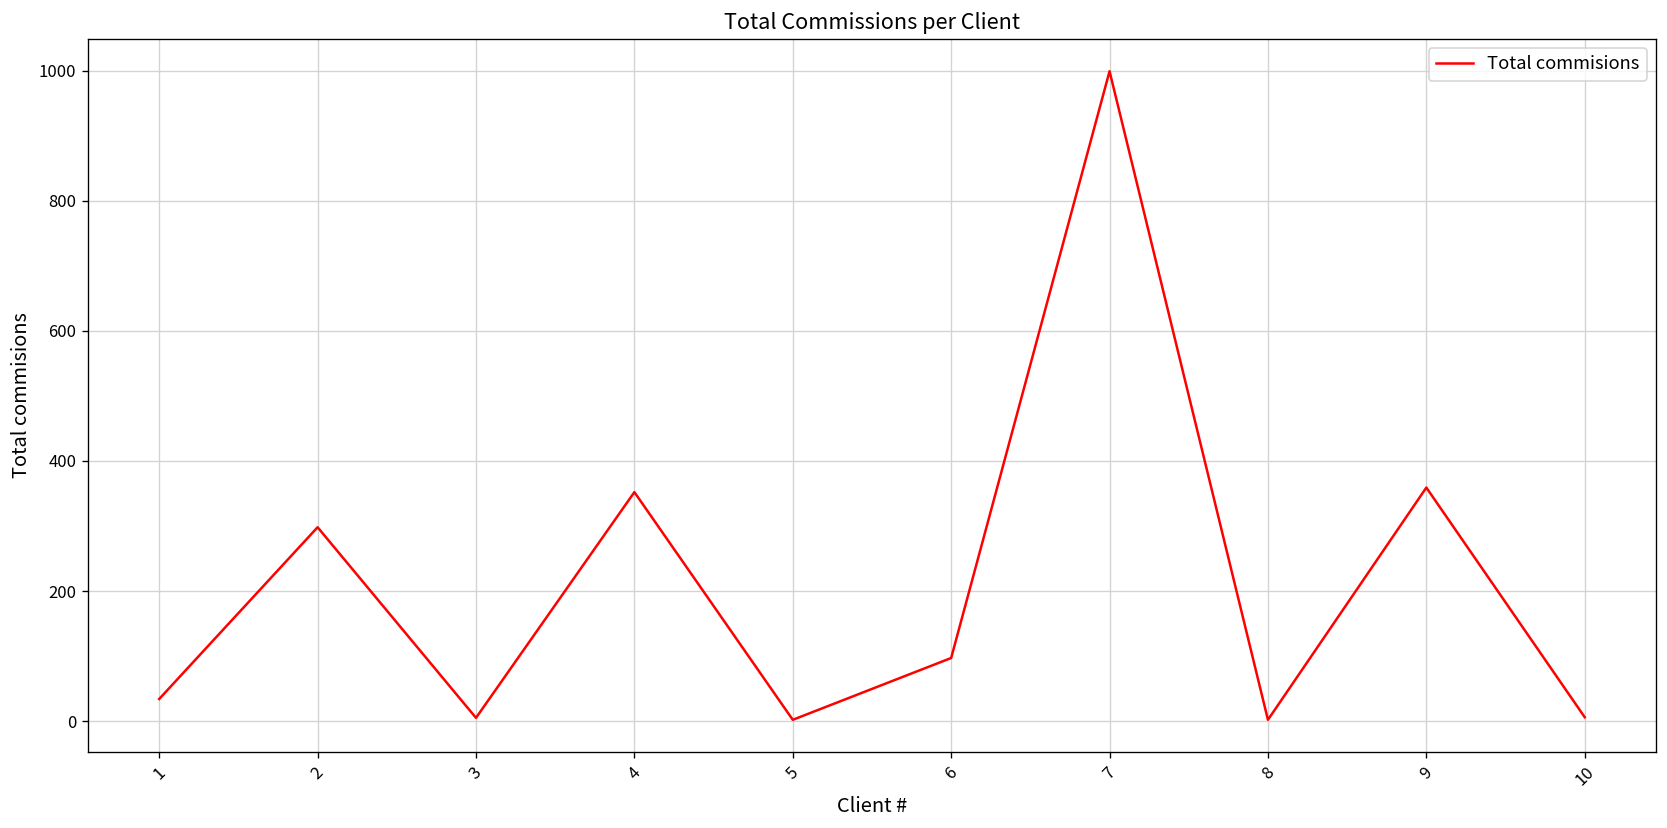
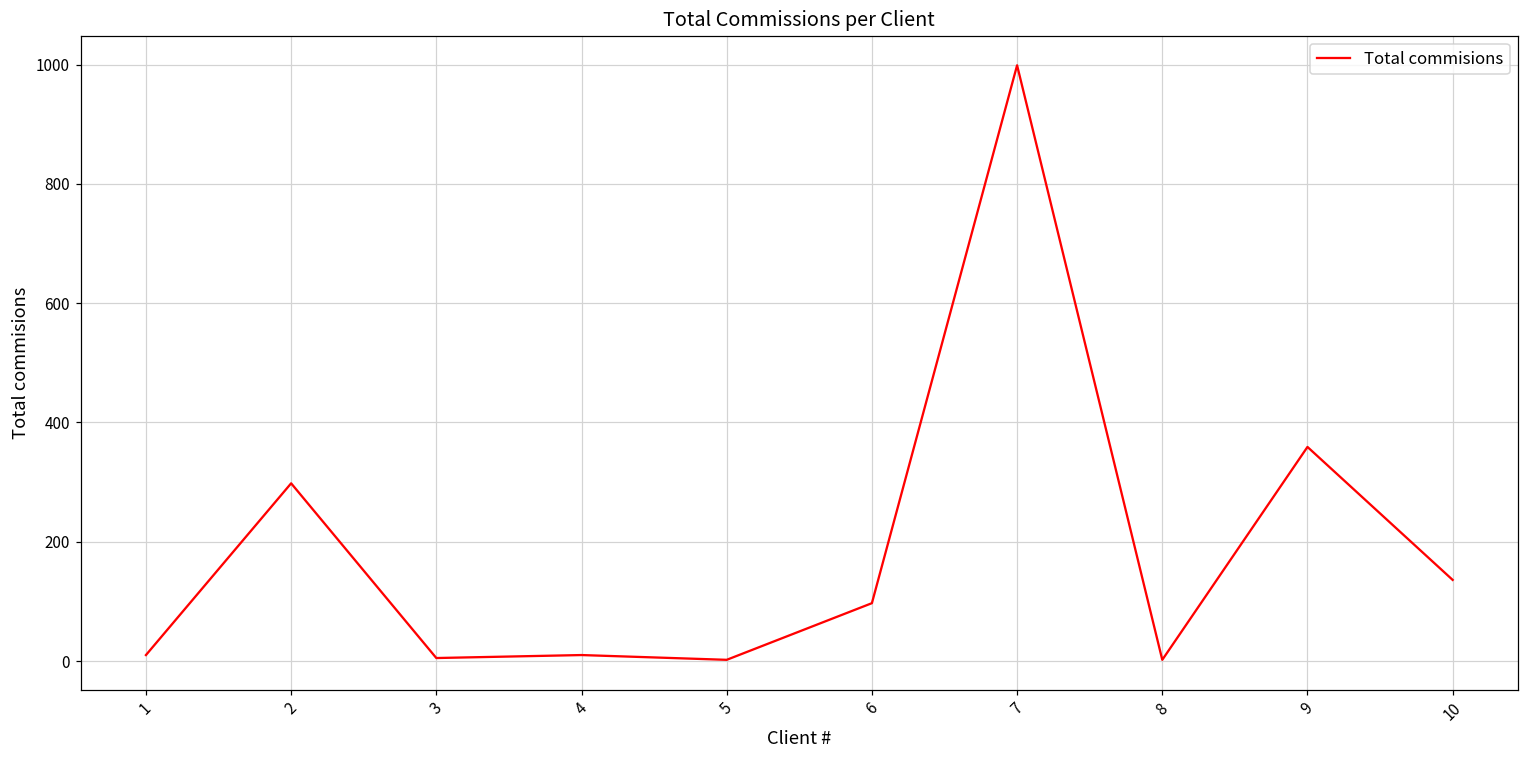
1: 30 -> 10
4: 350 -> 10
10: 10 -> 140
